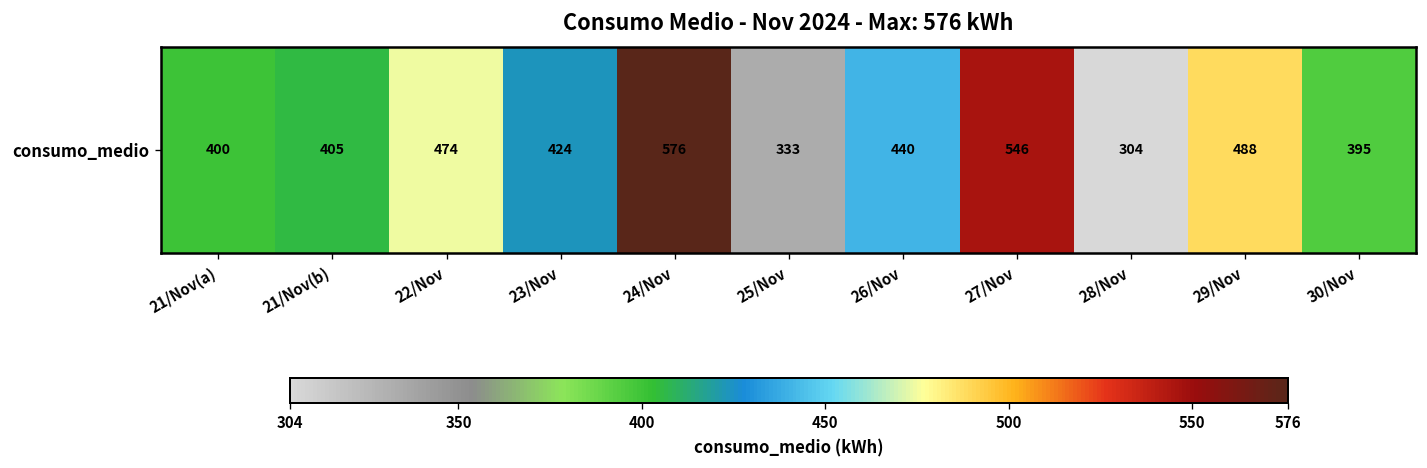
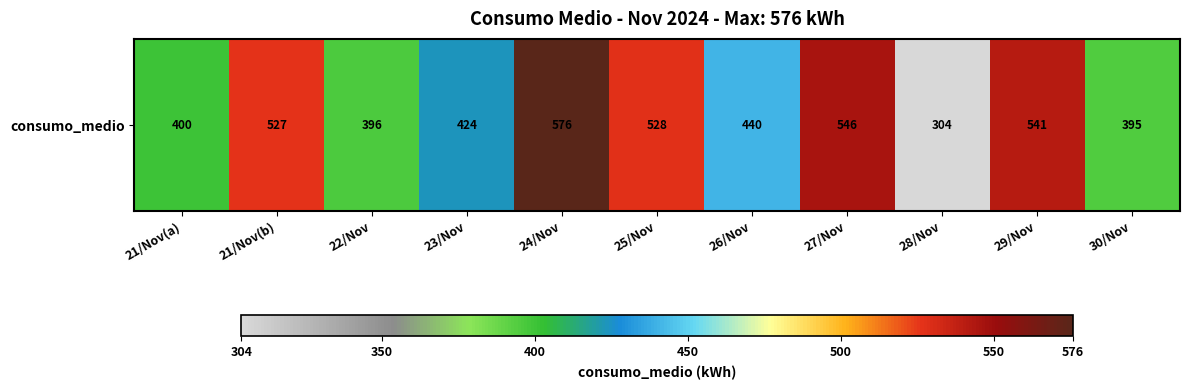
consumo_medio, 21/Nov(b): 405 -> 527
consumo_medio, 22/Nov: 474 -> 396
consumo_medio, 25/Nov: 333 -> 528
consumo_medio, 29/Nov: 488 -> 541
